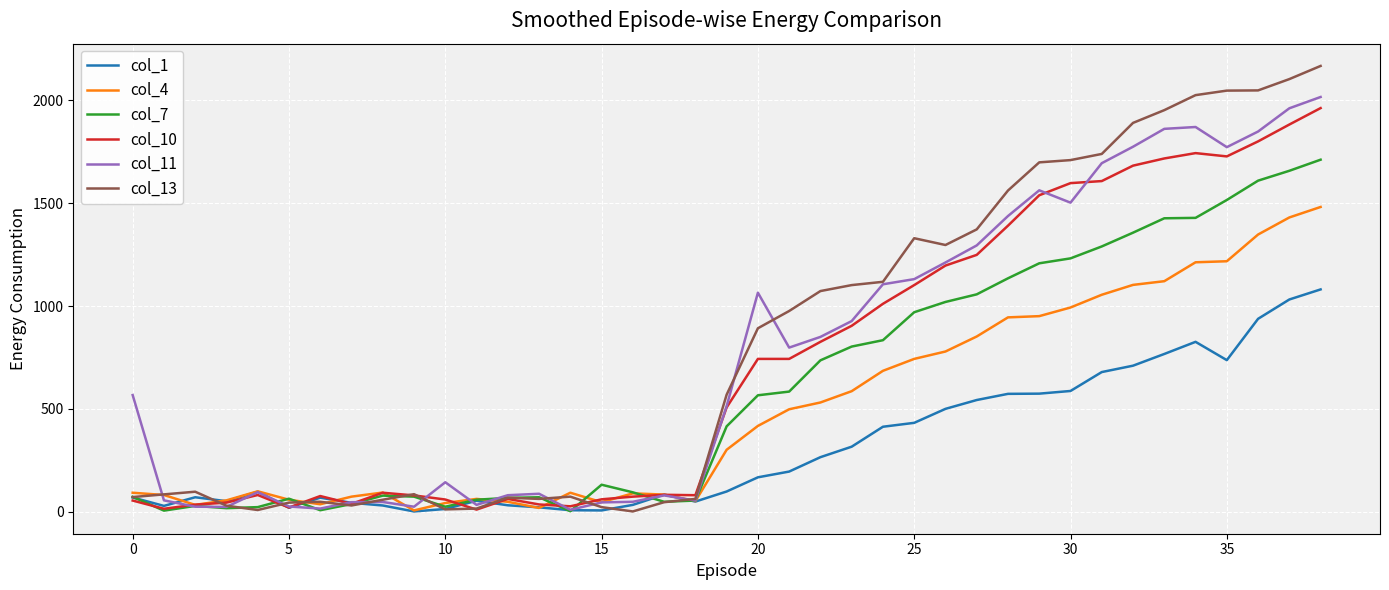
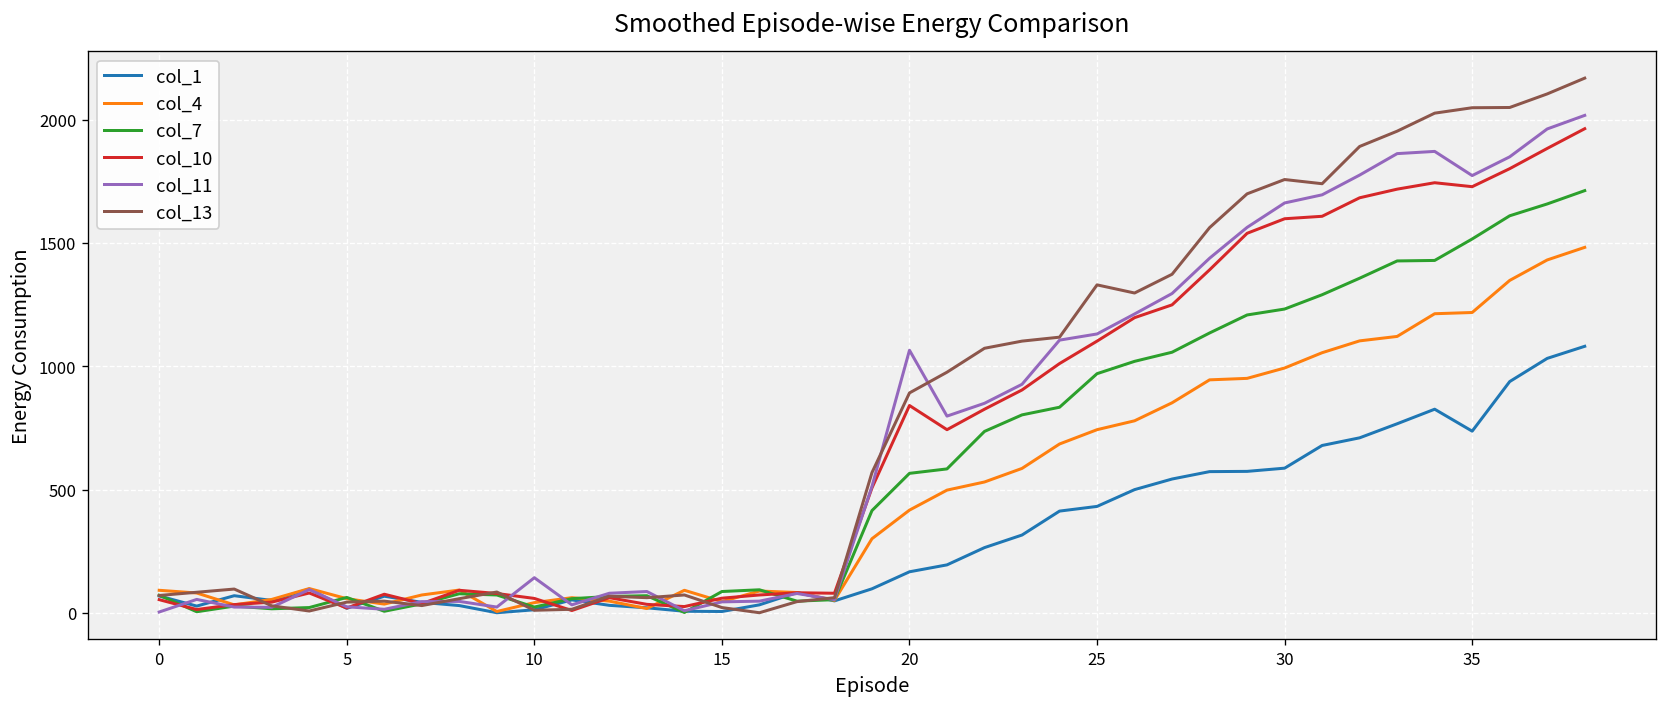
col_11, 0: 570 -> 0
col_7, 15: 130 -> 90
col_10, 20: 740 -> 840
col_11, 30: 1500 -> 1660
col_13, 30: 1710 -> 1760
